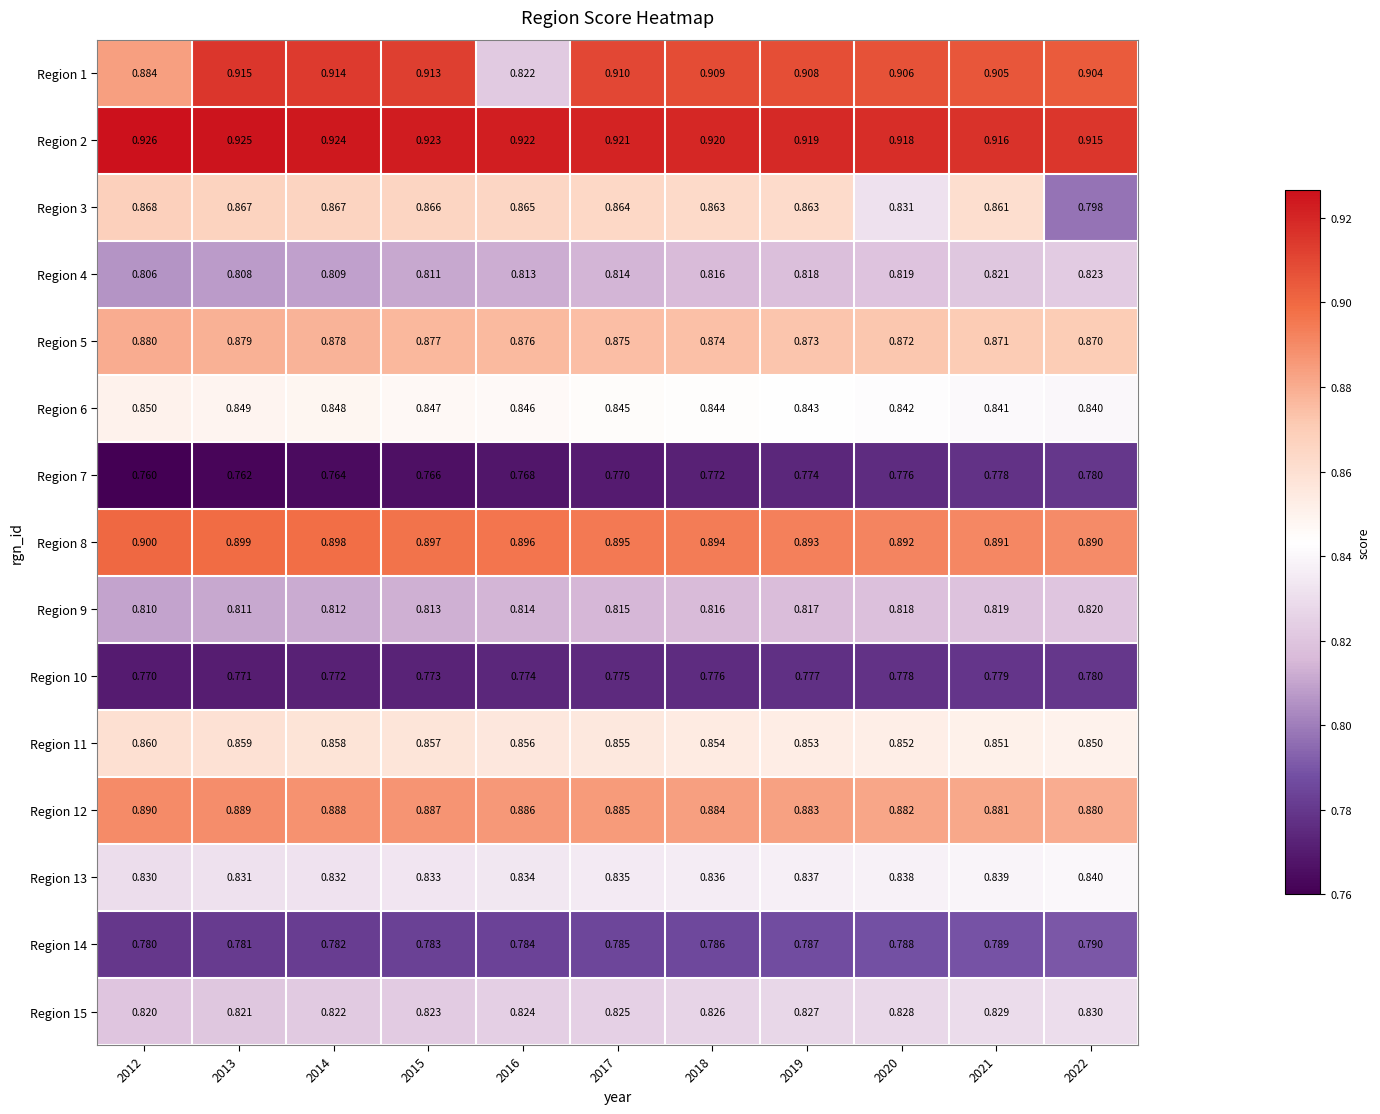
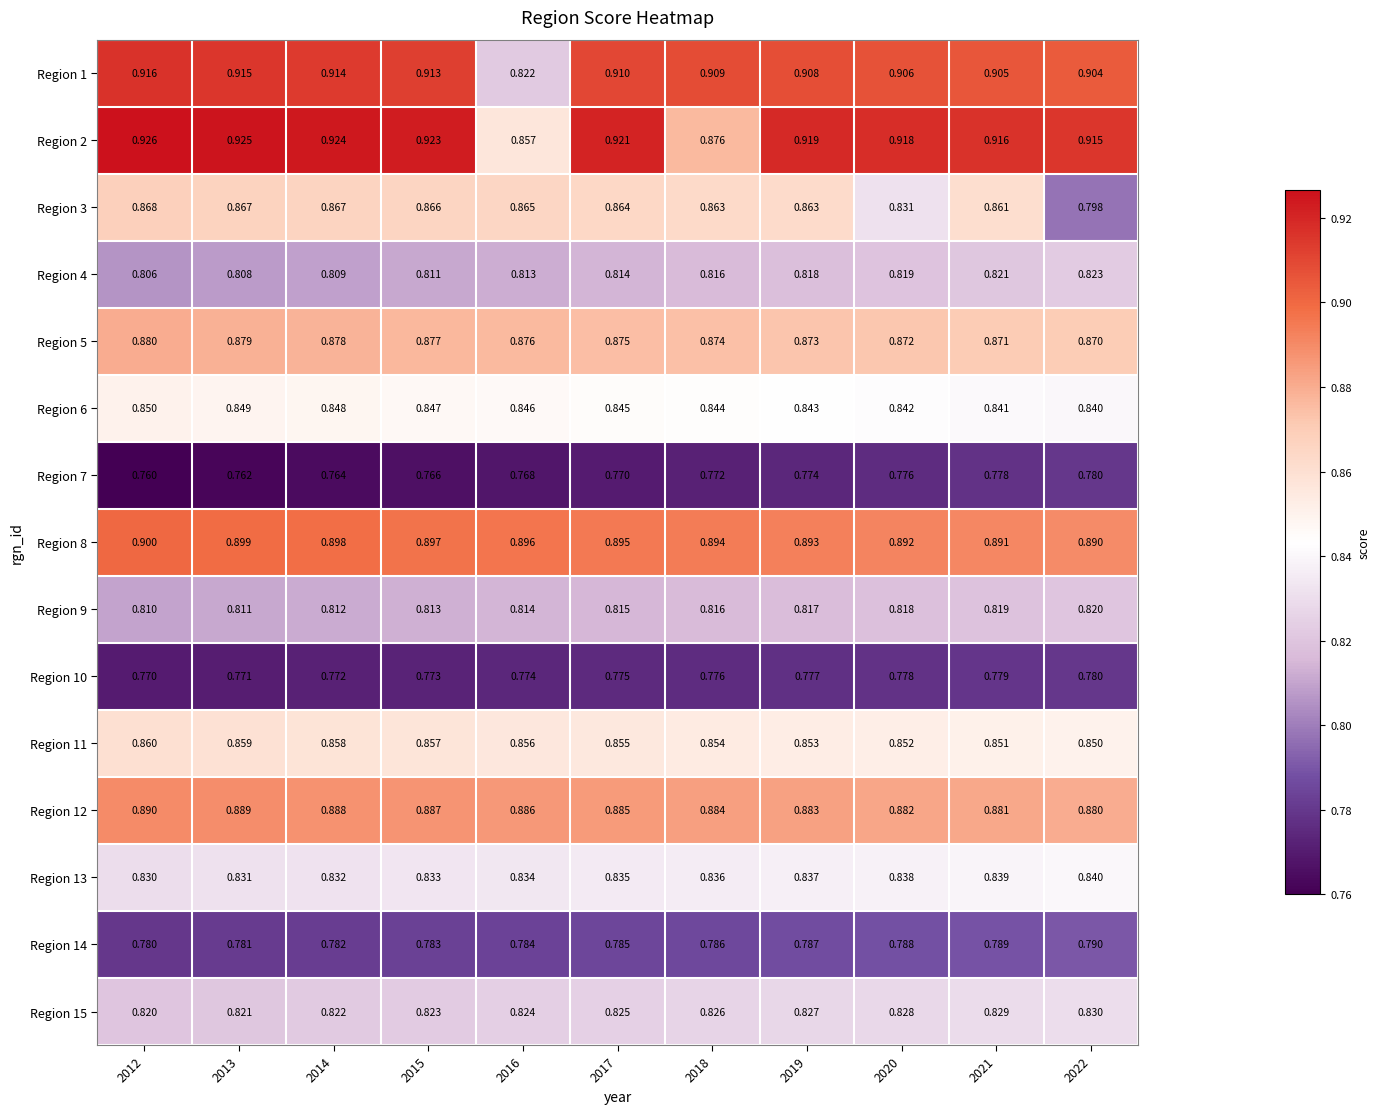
Region 1, 2012: 0.884 -> 0.916
Region 2, 2016: 0.922 -> 0.857
Region 2, 2018: 0.920 -> 0.876
